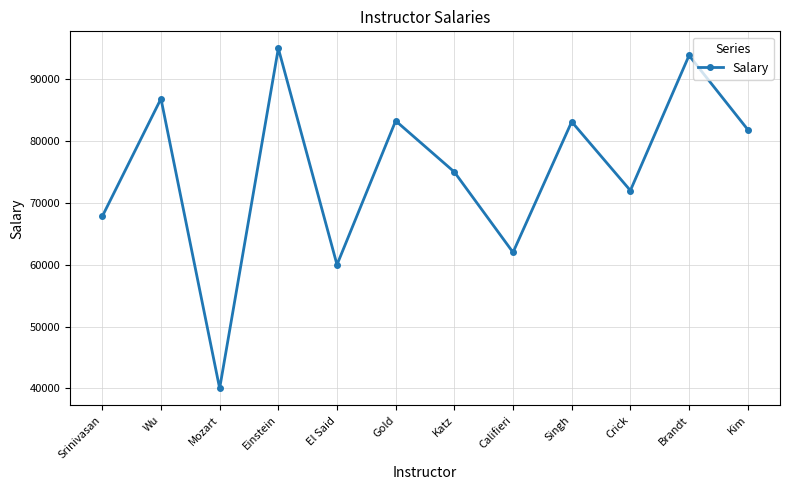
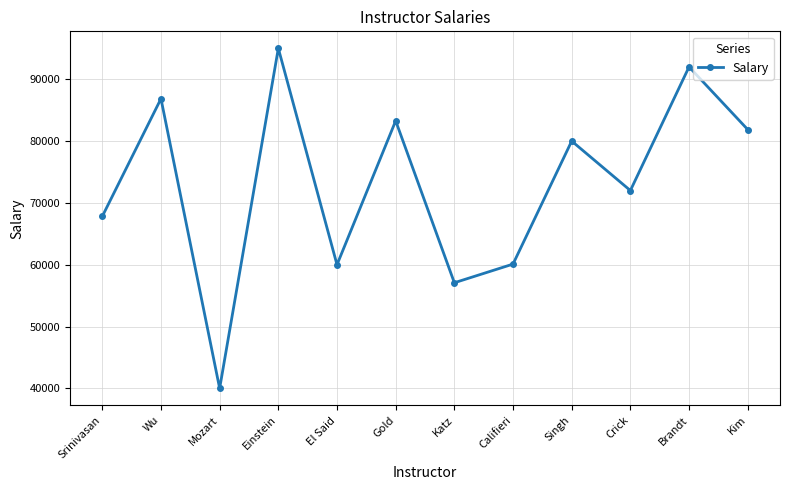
Katz: 75000 -> 57000
Califieri: 62000 -> 60000
Singh: 83000 -> 80000
Brandt: 94000 -> 92000
